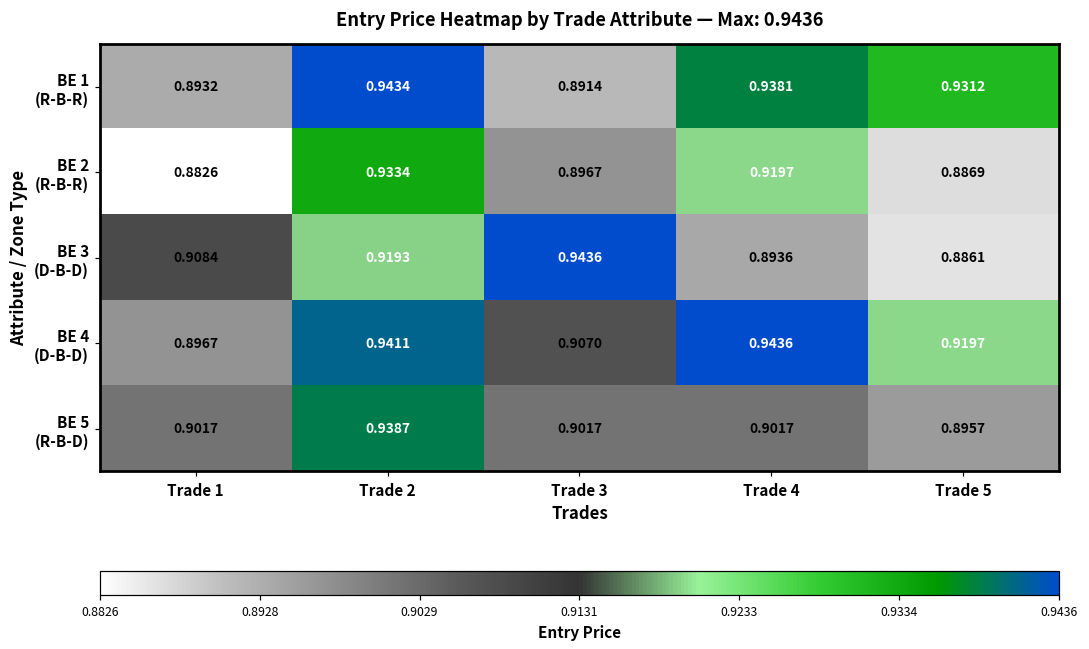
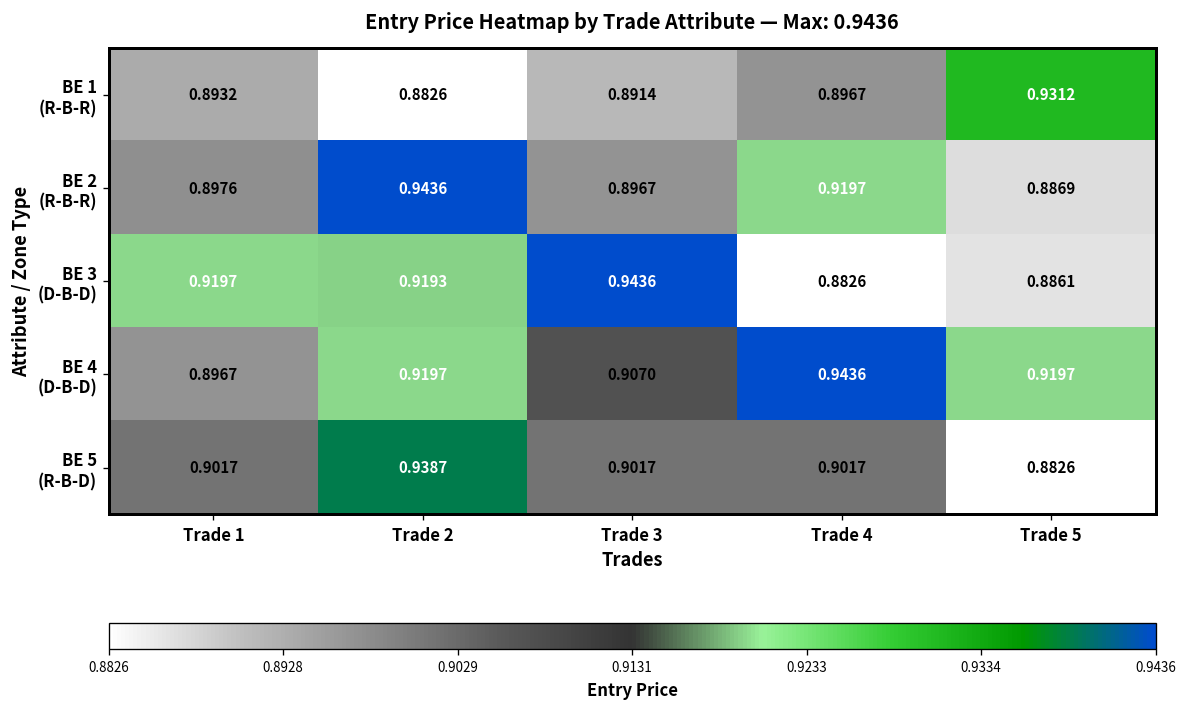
BE 1 (R-B-R), Trade 2: 0.9434 -> 0.8826
BE 1 (R-B-R), Trade 4: 0.9381 -> 0.8967
BE 2 (R-B-R), Trade 1: 0.8826 -> 0.8976
BE 2 (R-B-R), Trade 2: 0.9334 -> 0.9436
BE 3 (D-B-D), Trade 1: 0.9084 -> 0.9197
BE 3 (D-B-D), Trade 4: 0.8936 -> 0.8826
BE 4 (D-B-D), Trade 2: 0.9411 -> 0.9197
BE 5 (R-B-D), Trade 5: 0.8957 -> 0.8826
